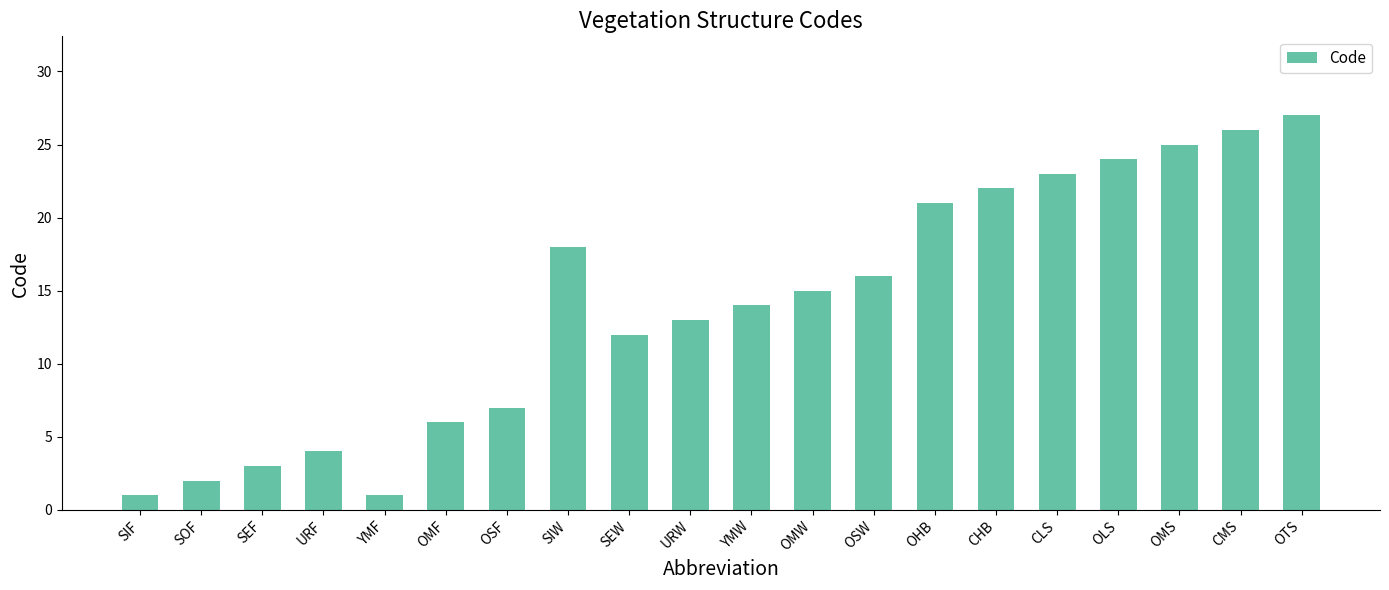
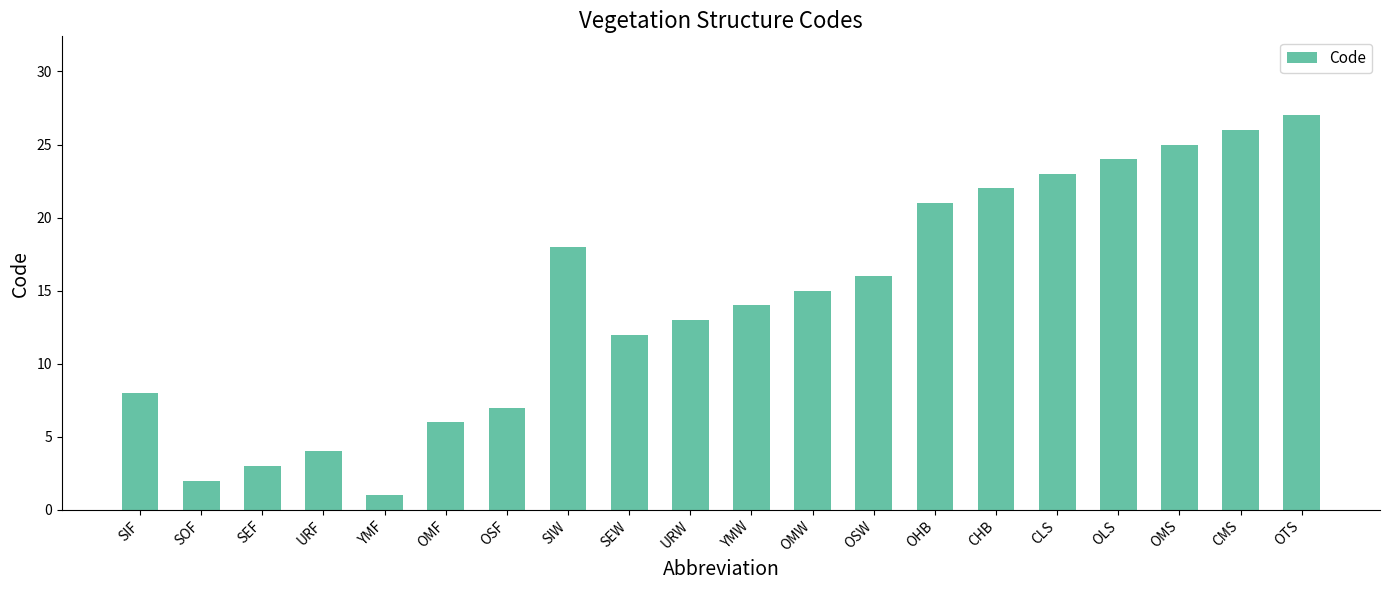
SIF: 1 -> 8
